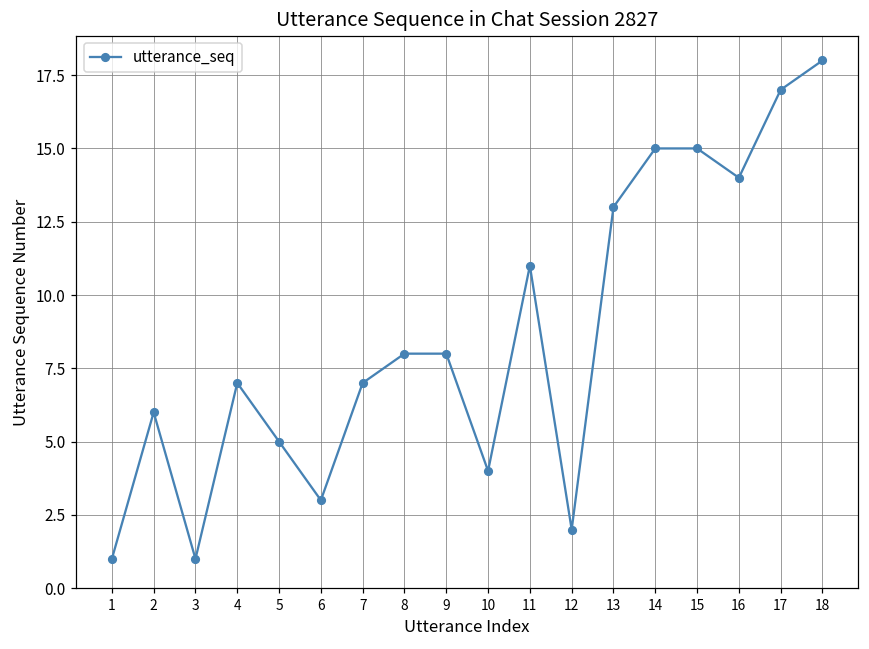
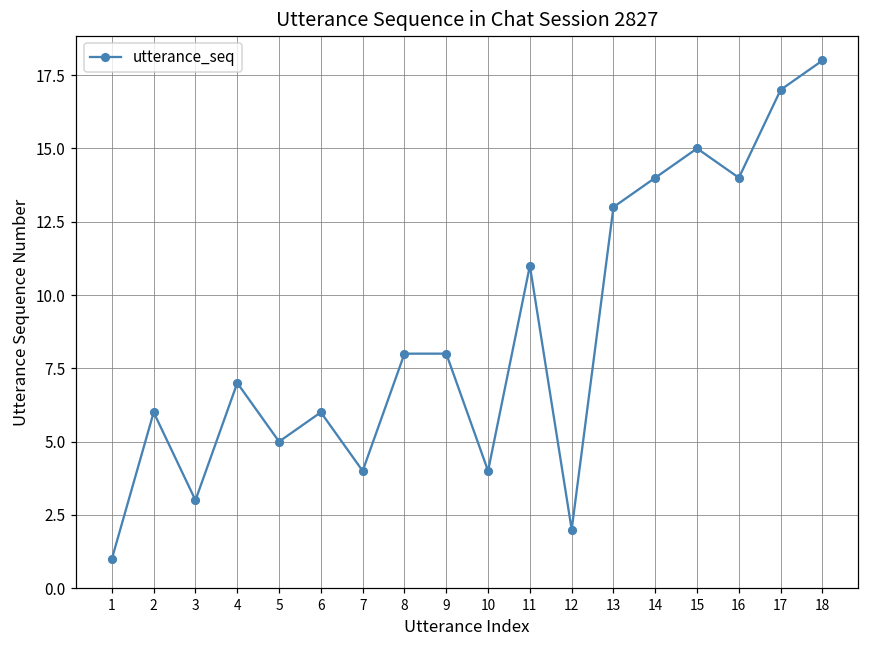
3: 1 -> 3
6: 3 -> 6
7: 7 -> 4
14: 15 -> 14
